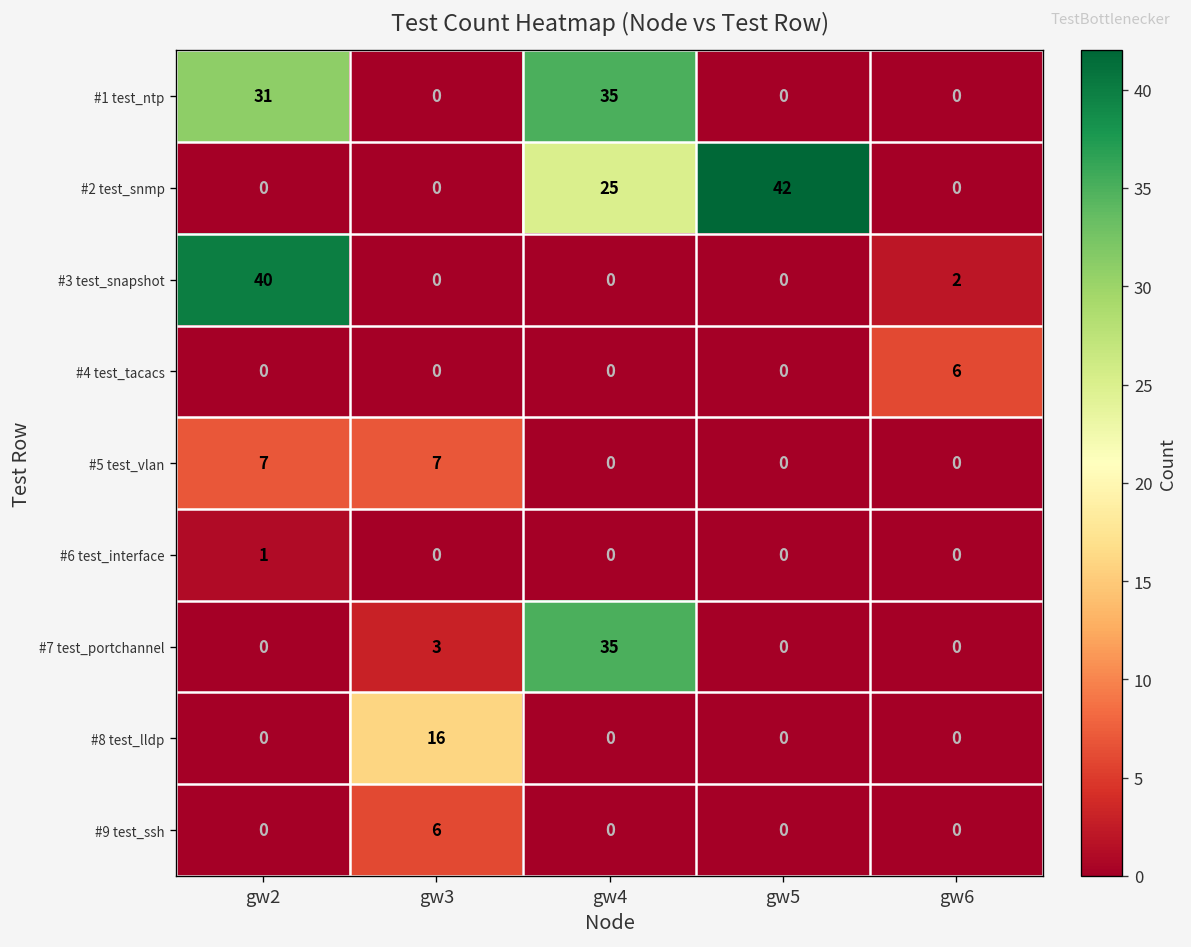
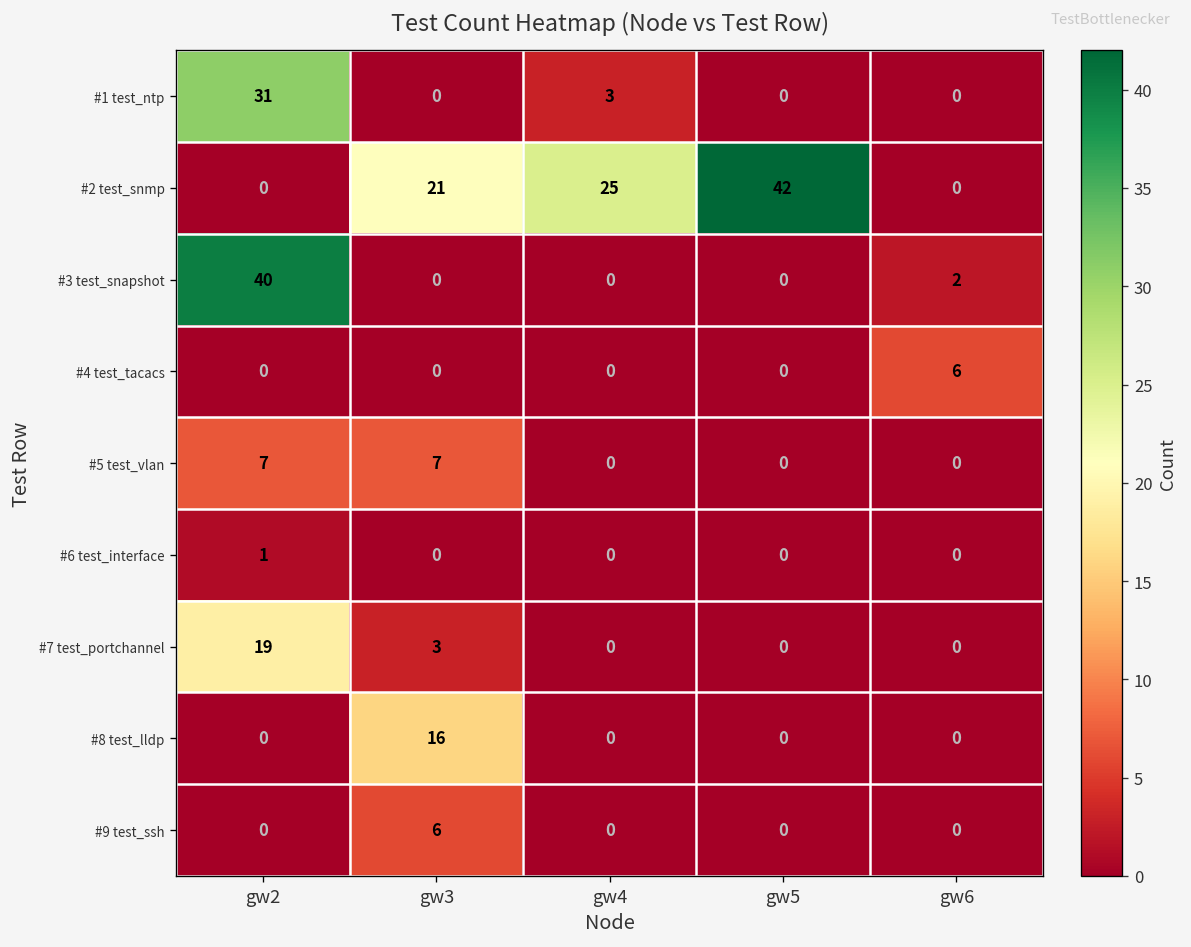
#1 test_ntp, gw4: 35 -> 3
#2 test_snmp, gw3: 0 -> 21
#7 test_portchannel, gw2: 0 -> 19
#7 test_portchannel, gw4: 35 -> 0
